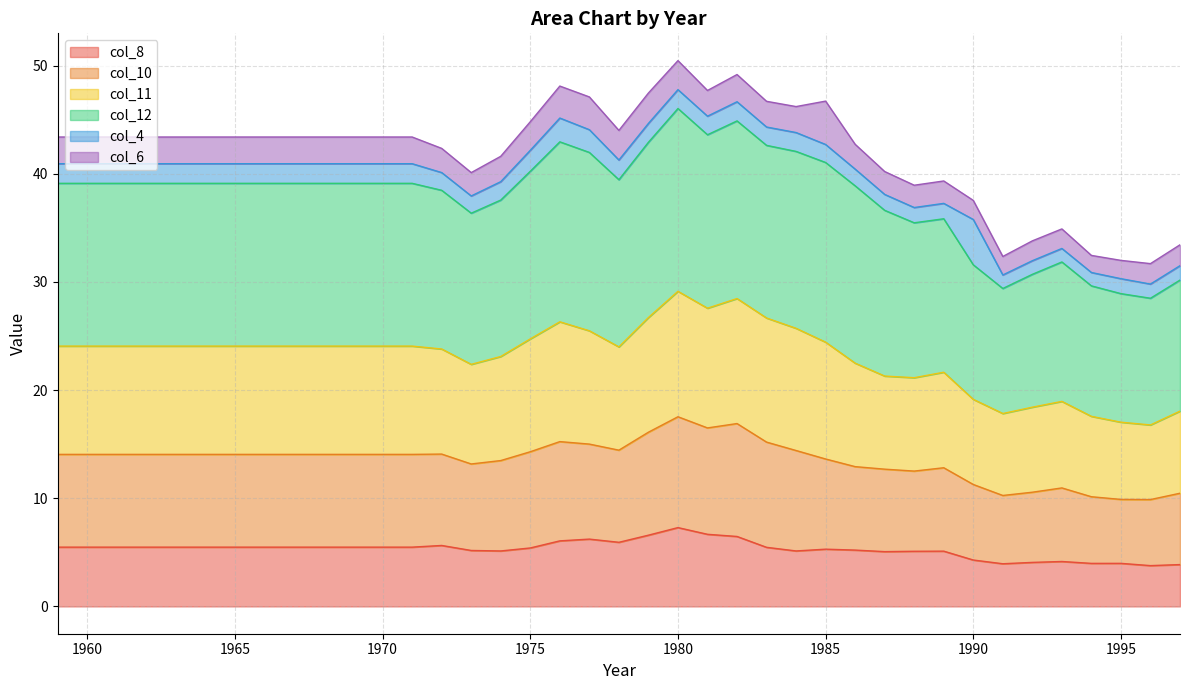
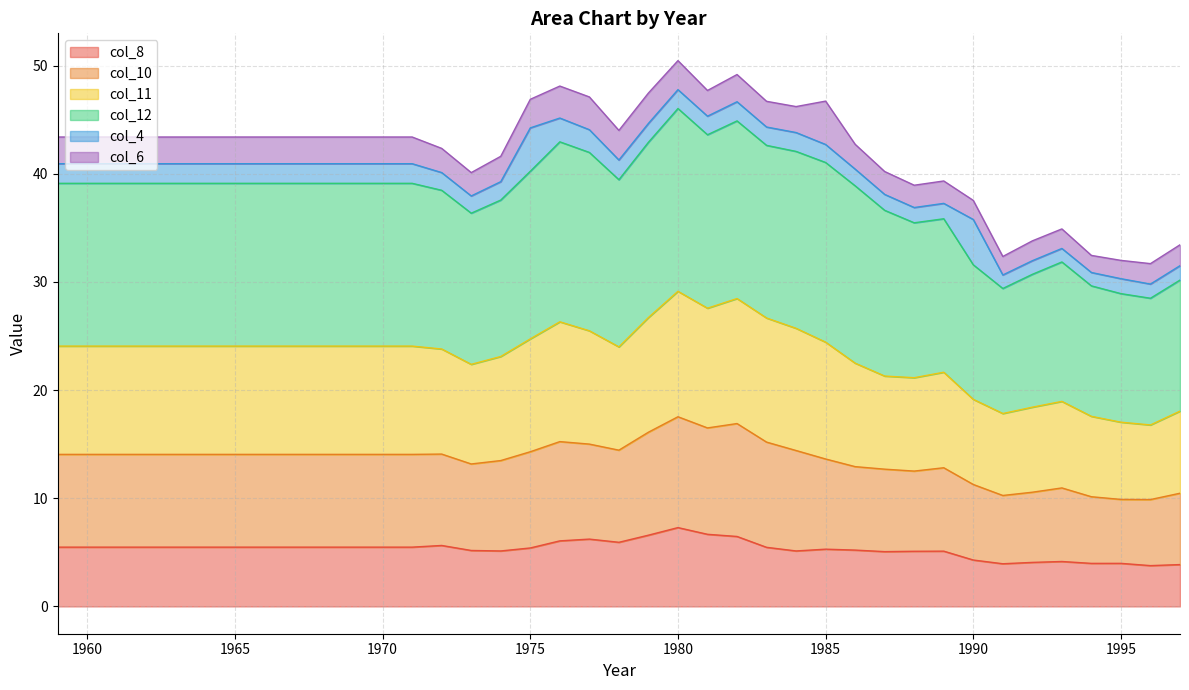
col_4, 1975: 1.9 -> 4.0
